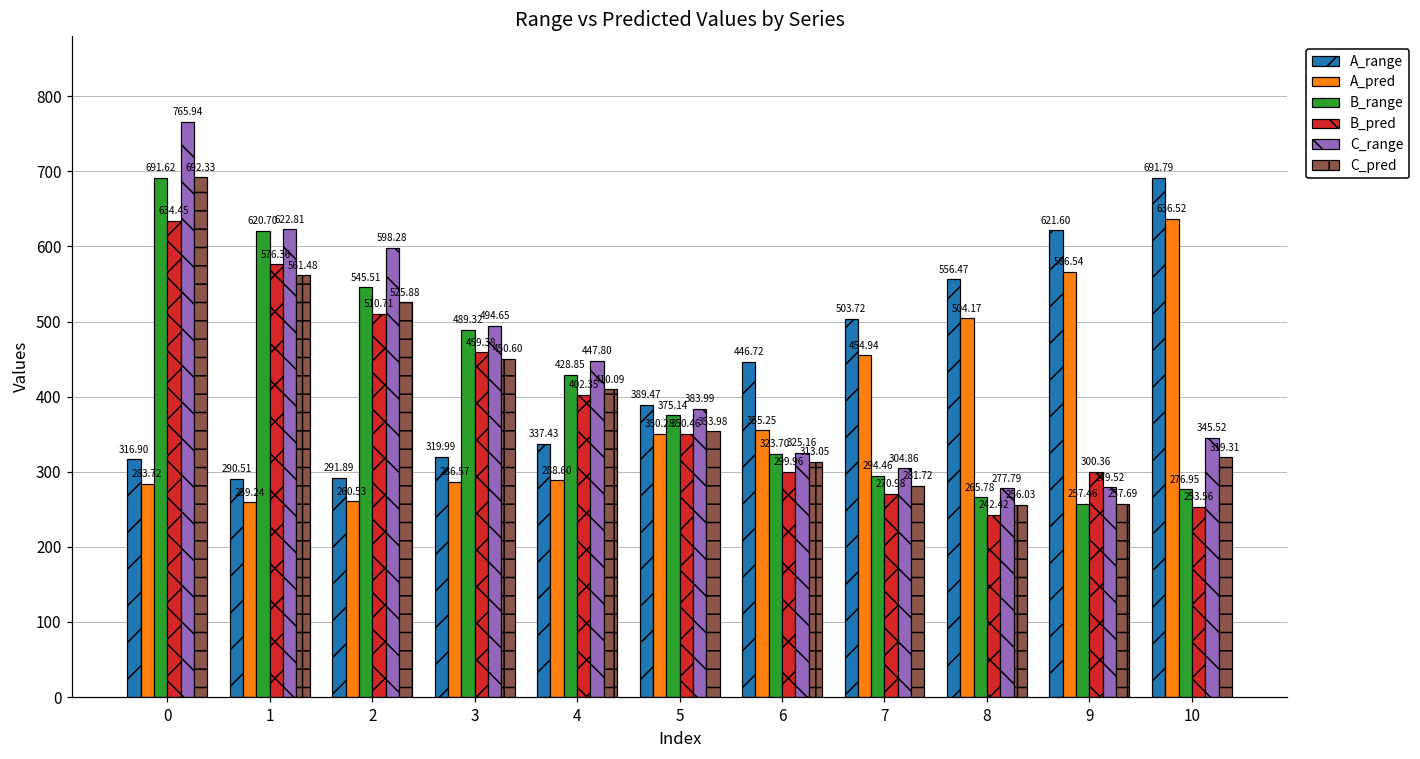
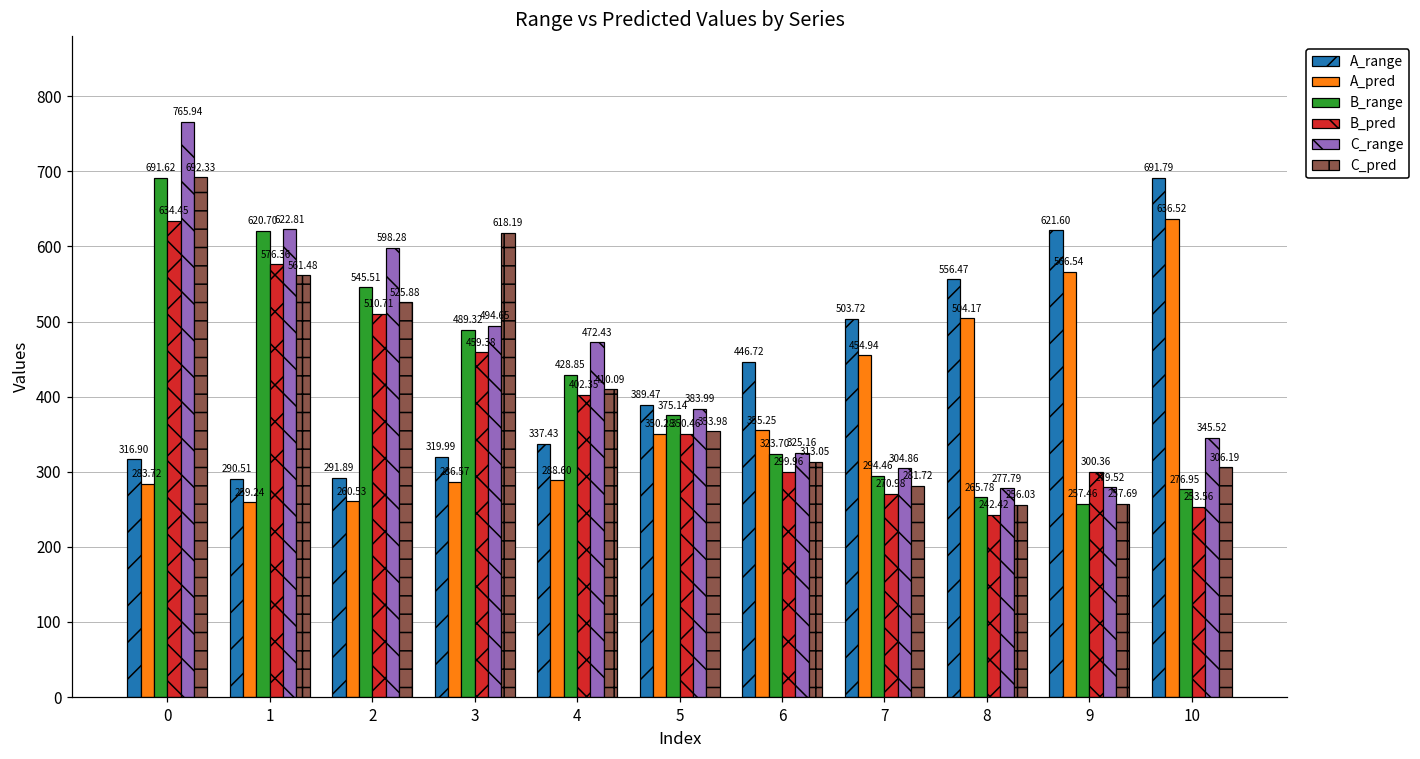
C_pred, 3: 450.60 -> 618.19
C_range, 4: 447.80 -> 472.43
C_pred, 10: 319.31 -> 306.19
